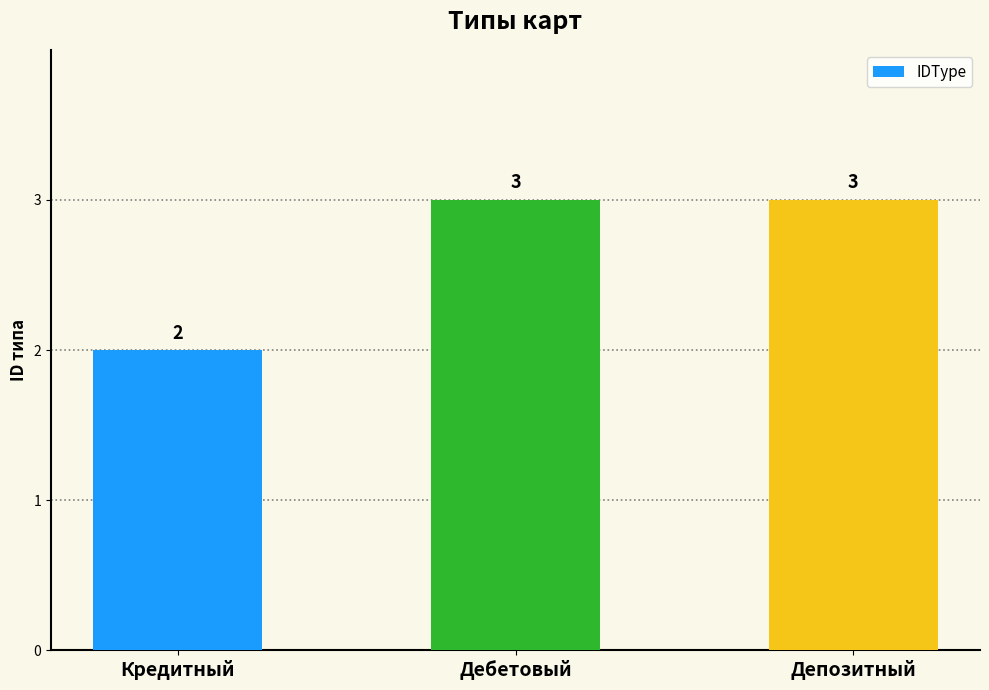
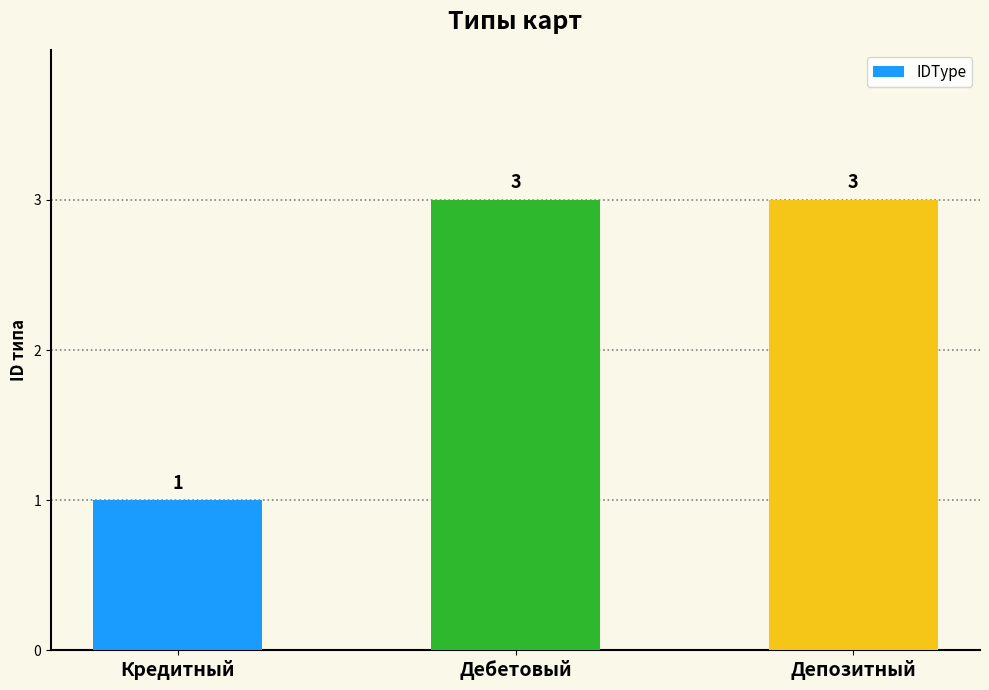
Кредитный: 2 -> 1
